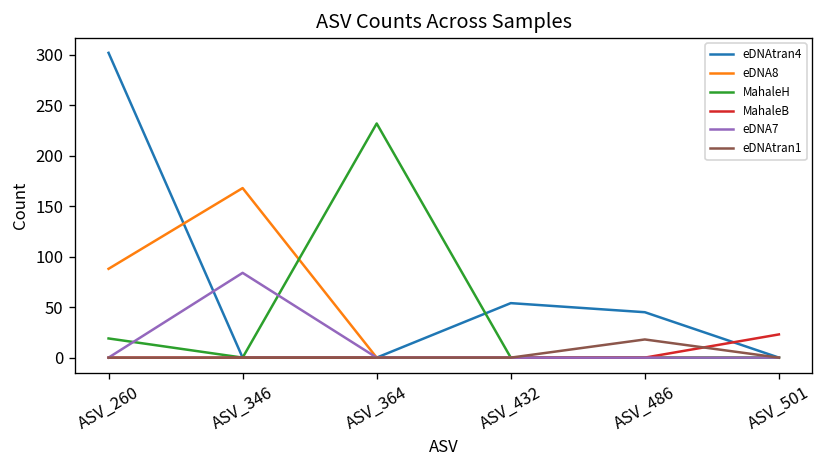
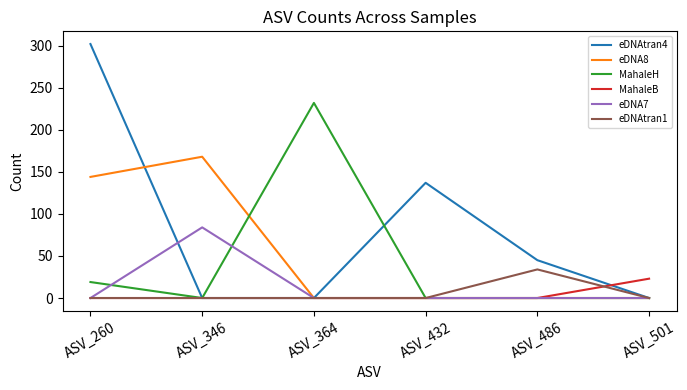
eDNA8, ASV_260: 90 -> 140
eDNAtran4, ASV_432: 50 -> 140
eDNAtran1, ASV_486: 20 -> 30
